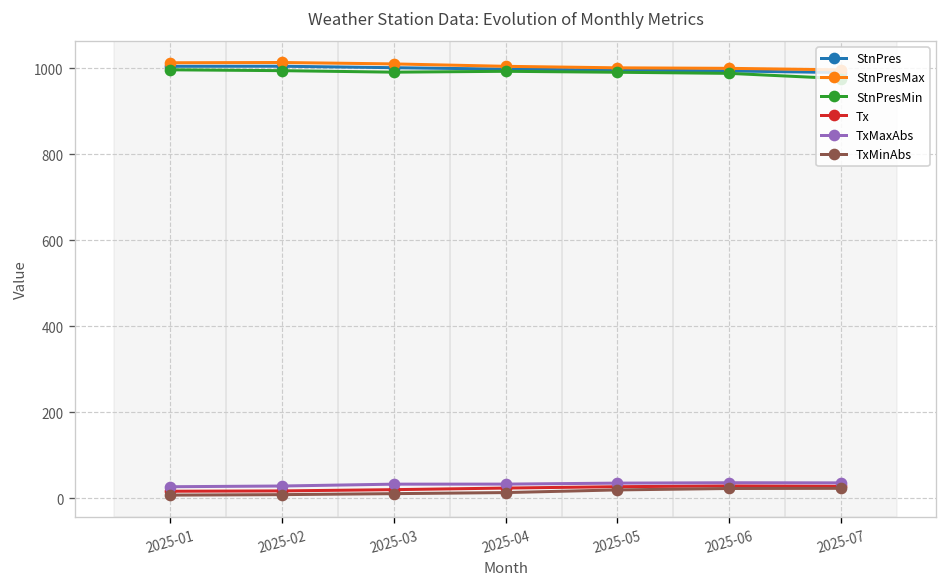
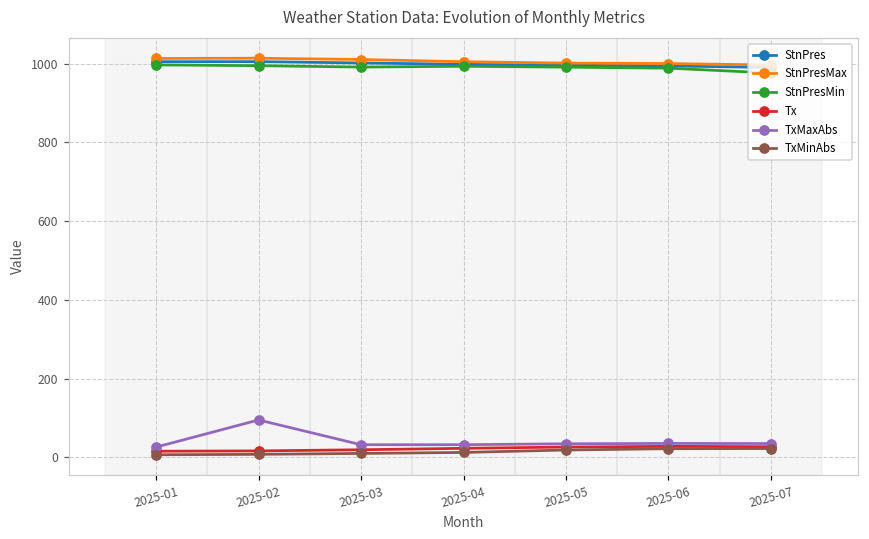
TxMaxAbs, 2025-02: 30 -> 100
